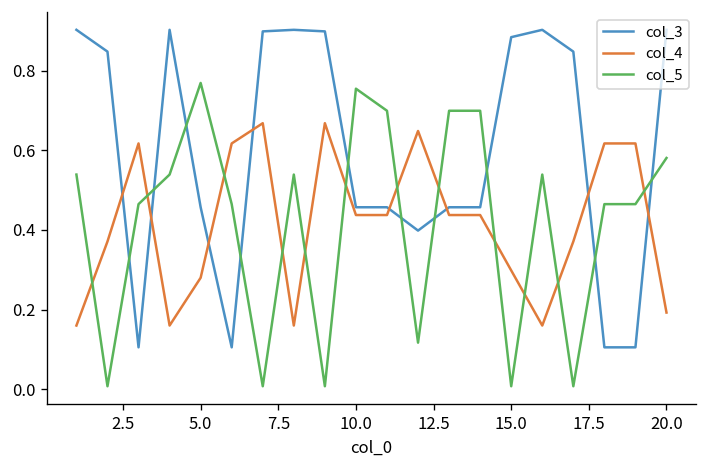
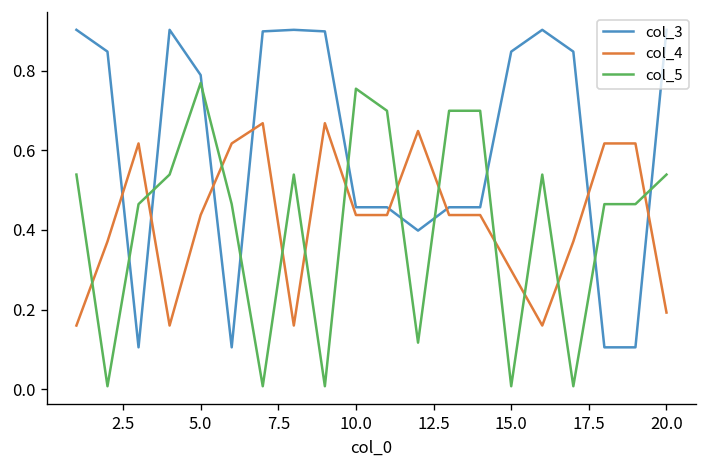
col_3, 5.0: 0.46 -> 0.79
col_4, 5.0: 0.28 -> 0.44
col_3, 15.0: 0.88 -> 0.85
col_5, 20.0: 0.58 -> 0.54
